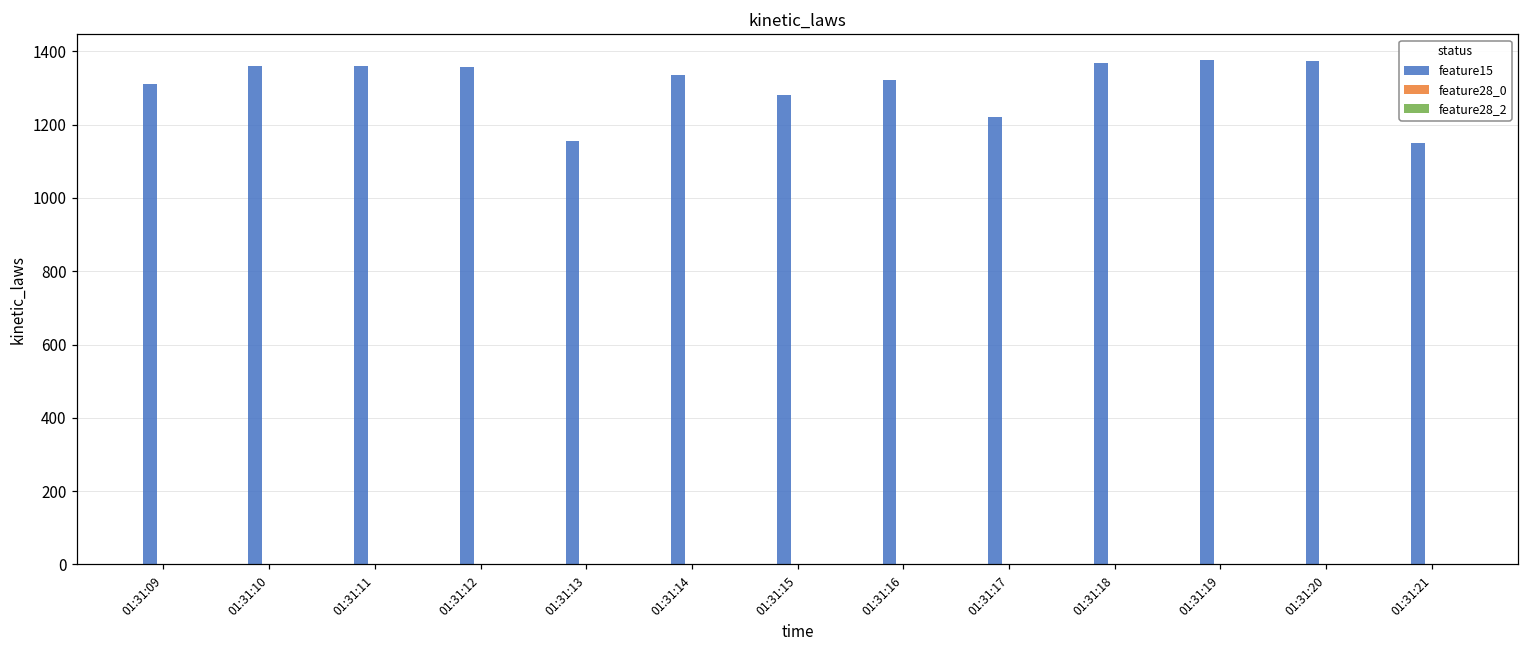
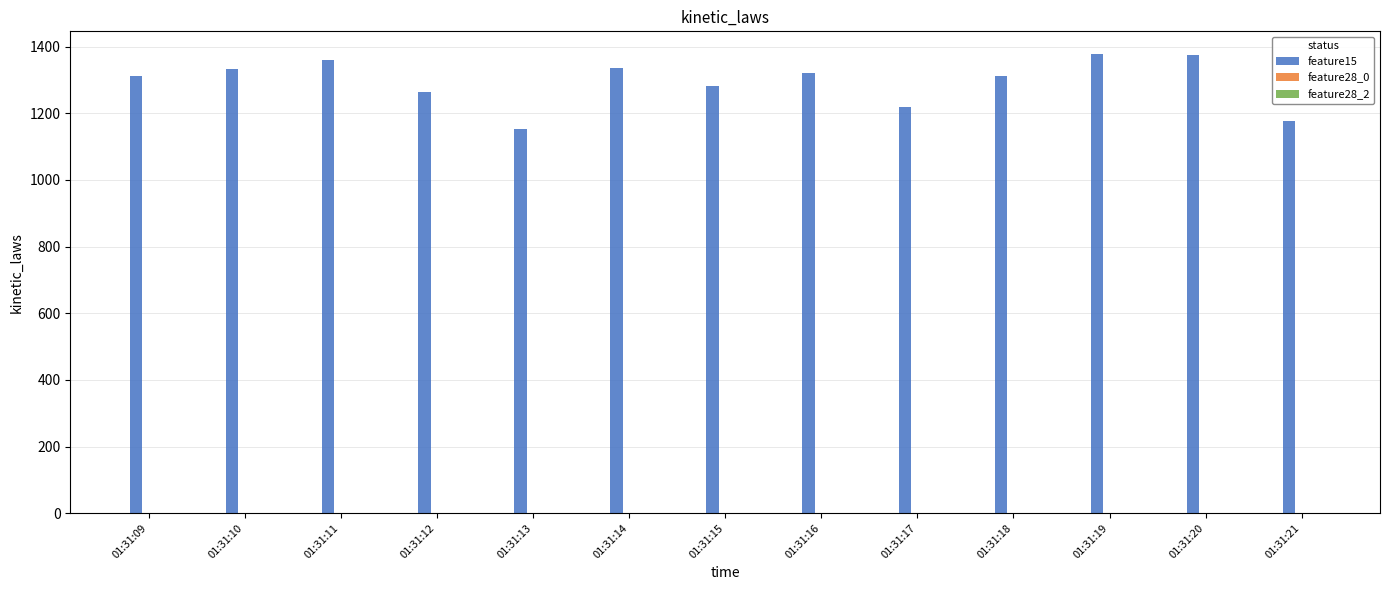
feature15, 01:31:10: 1360 -> 1330
feature15, 01:31:12: 1360 -> 1270
feature15, 01:31:18: 1370 -> 1310
feature15, 01:31:21: 1150 -> 1180
